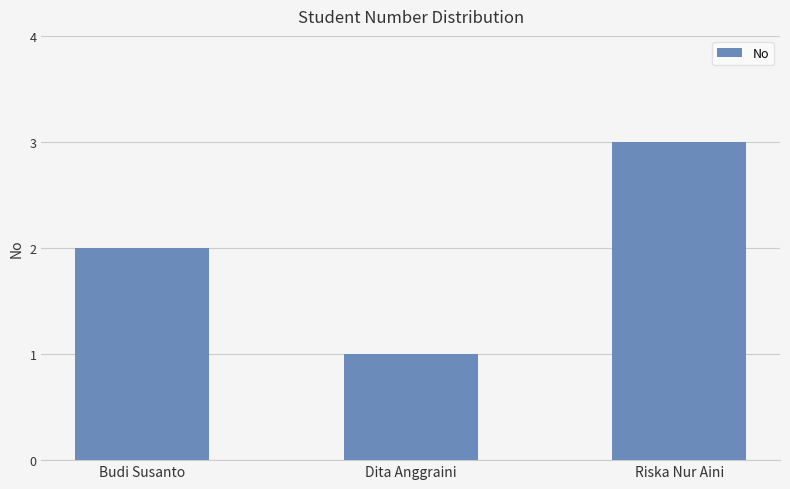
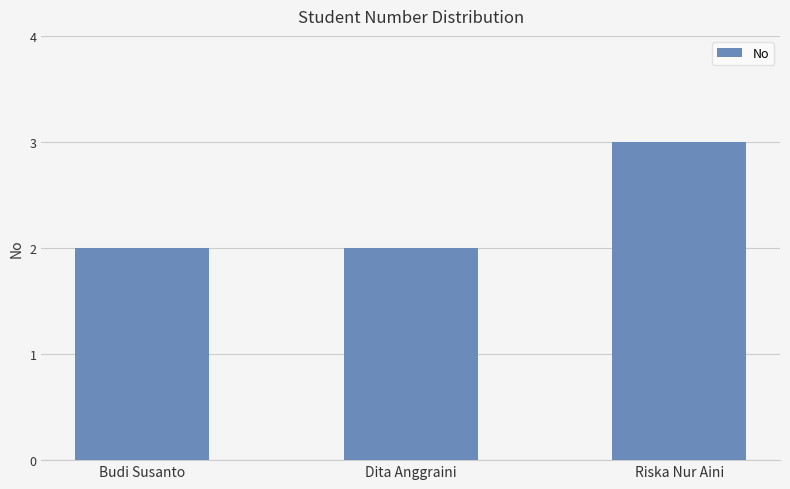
Dita Anggraini: 1 -> 2
